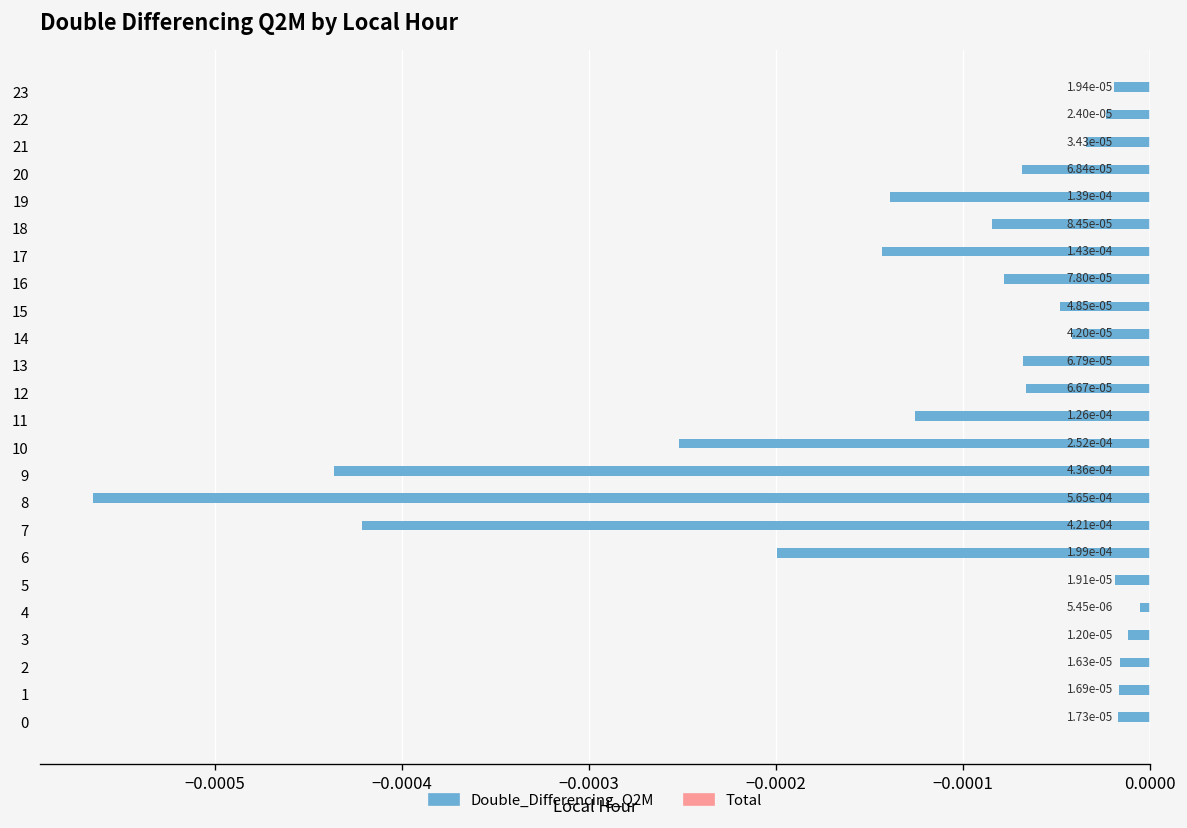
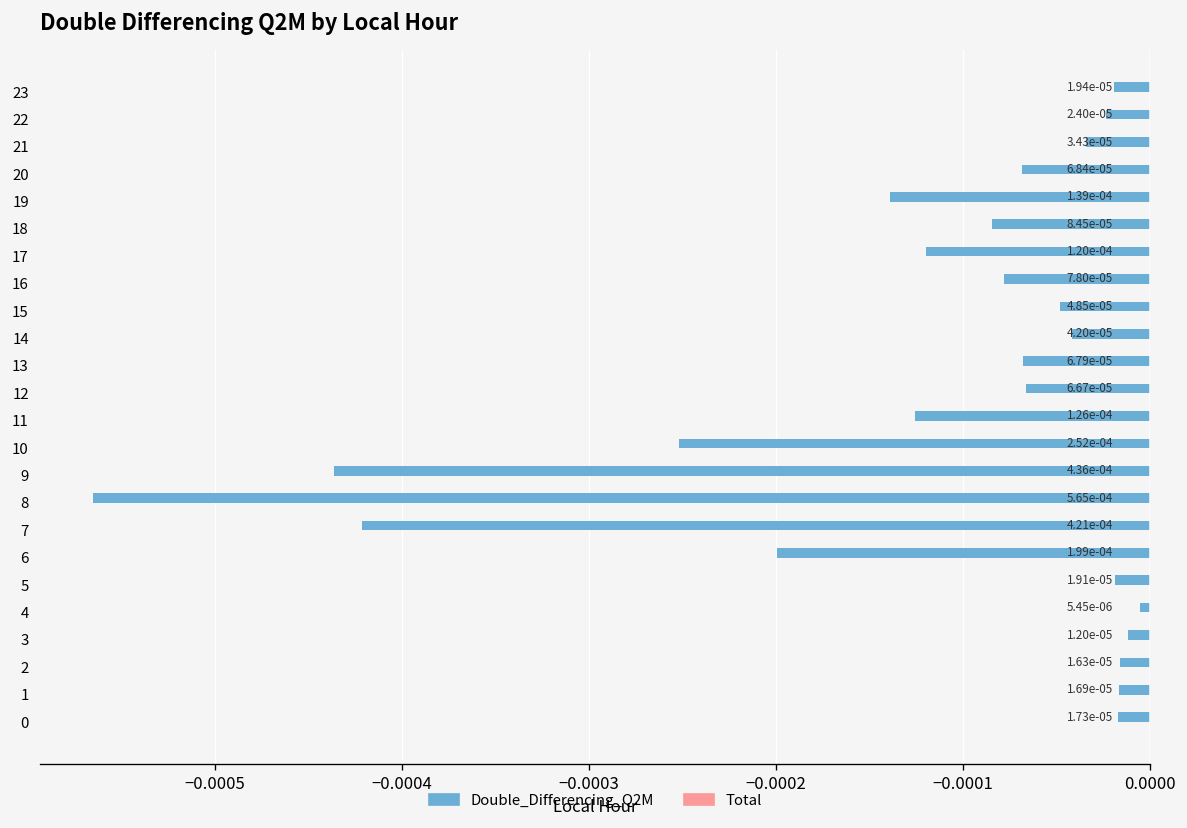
Double_Differencing_Q2M, 17: 1.43e-04 -> 1.20e-04
